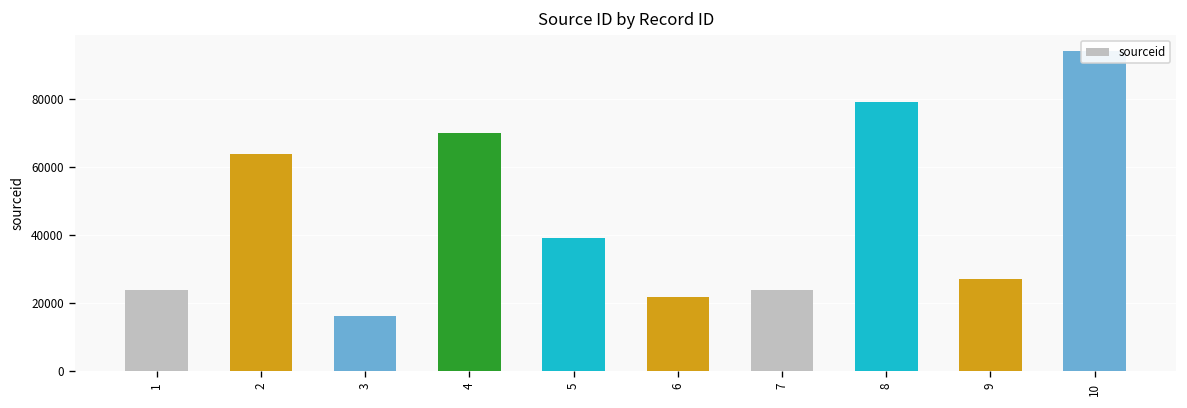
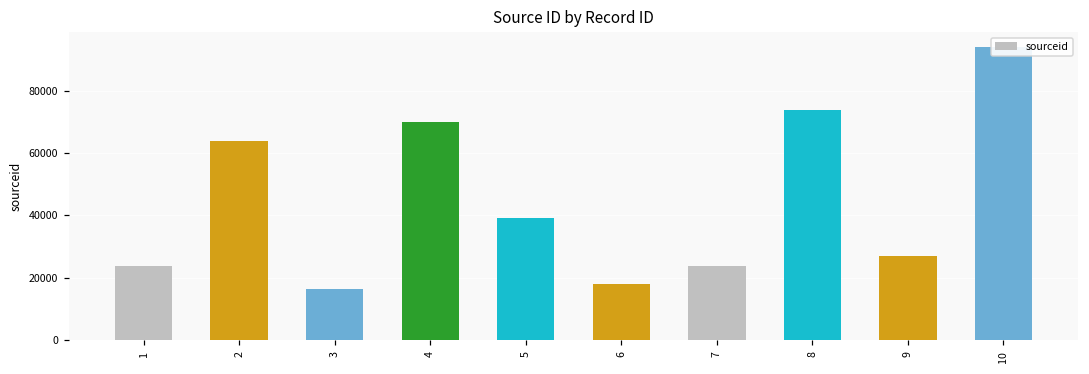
6: 22000 -> 18000
8: 79000 -> 74000
